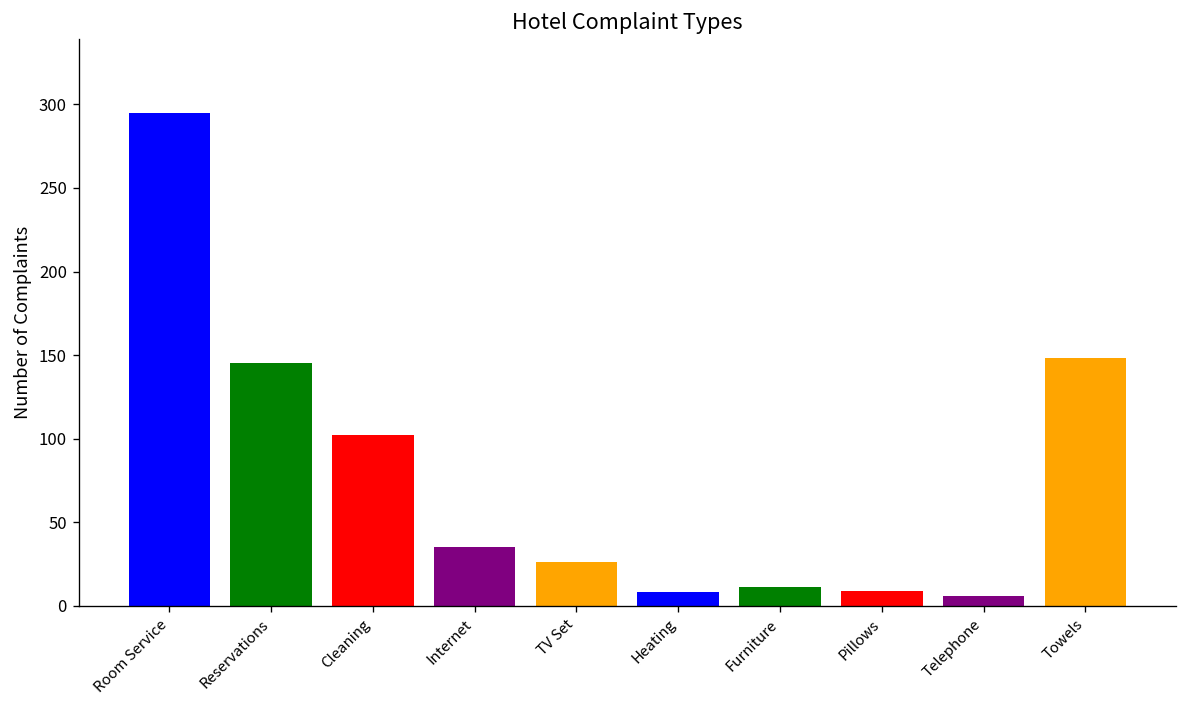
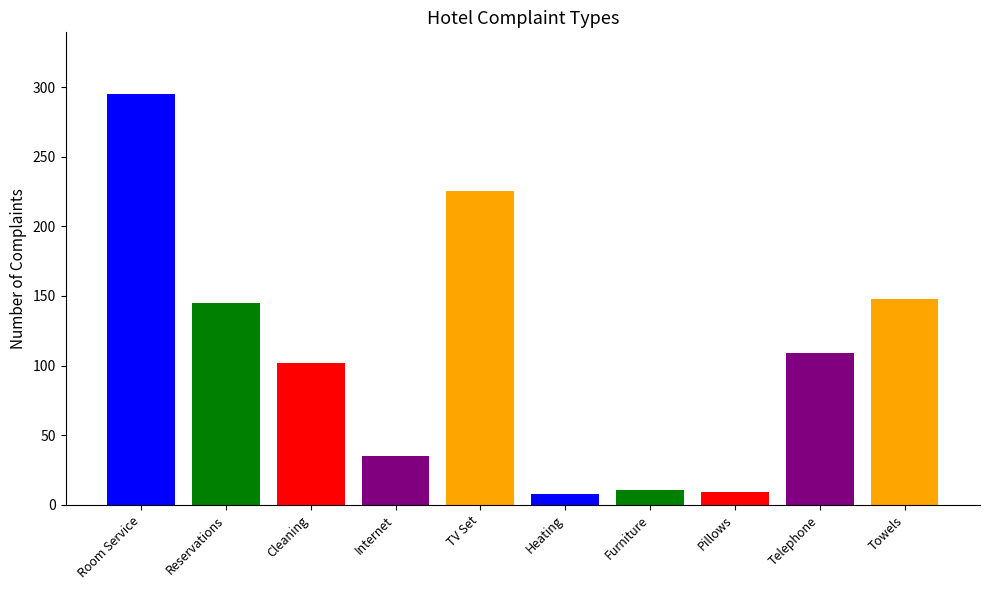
TV Set: 26 -> 225
Telephone: 6 -> 109
